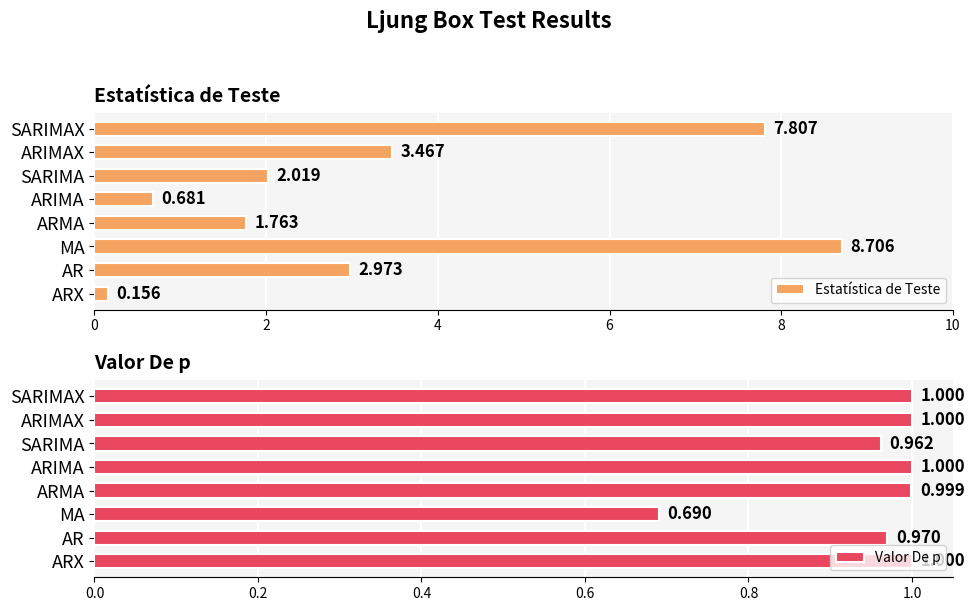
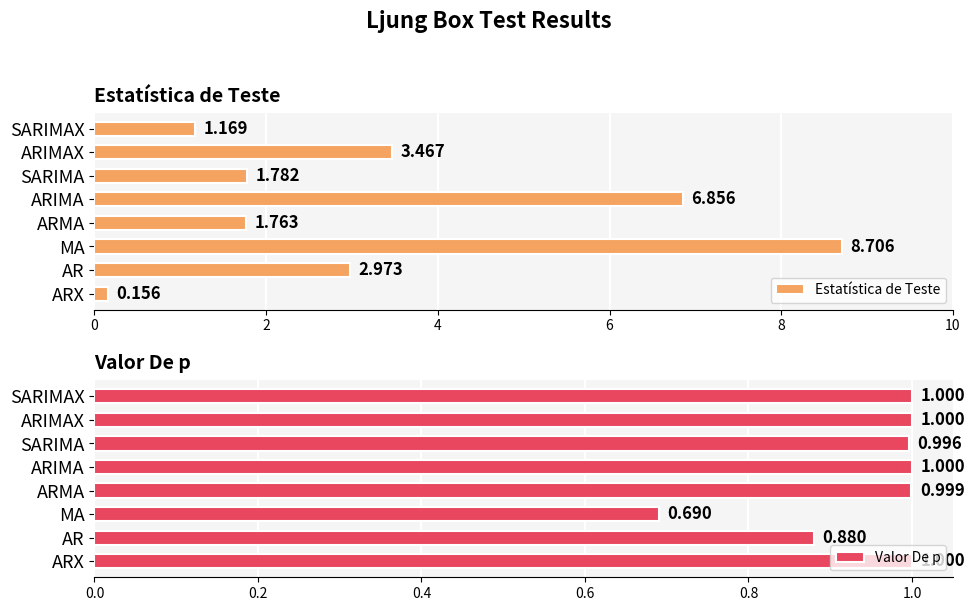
Estatística de Teste, SARIMAX: 7.807 -> 1.169
Estatística de Teste, SARIMA: 2.019 -> 1.782
Estatística de Teste, ARIMA: 0.681 -> 6.856
Valor De p, SARIMA: 0.962 -> 0.996
Valor De p, AR: 0.970 -> 0.880
